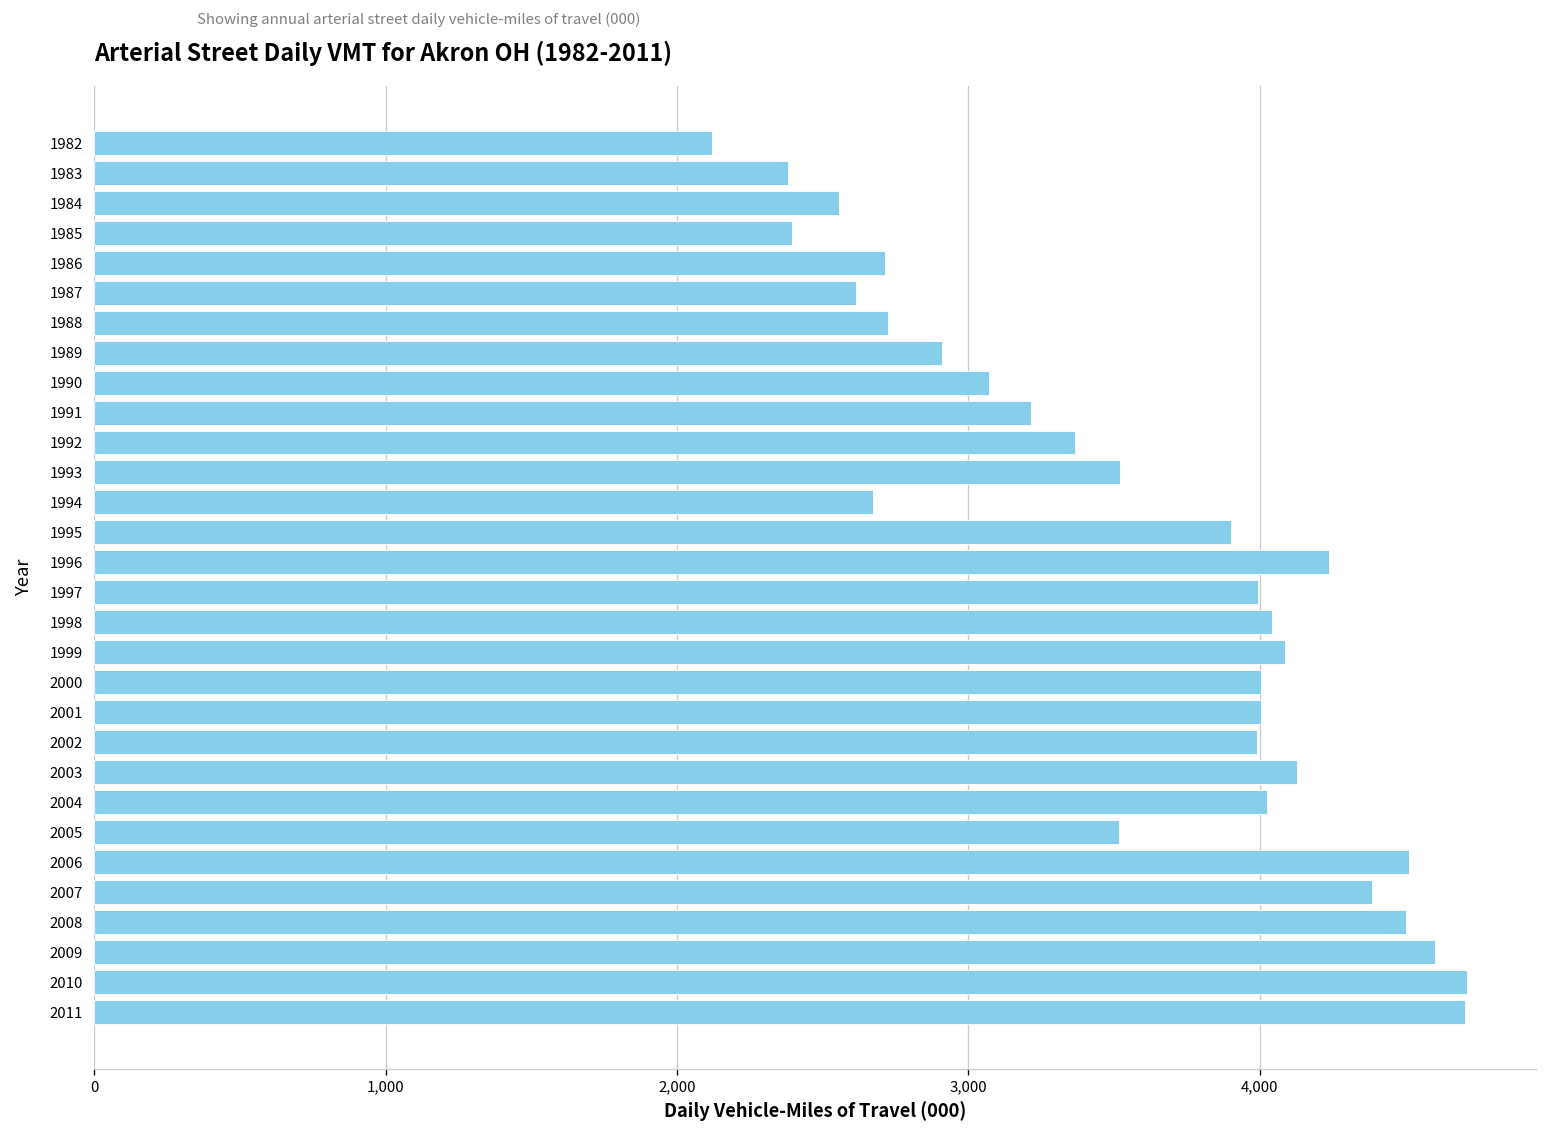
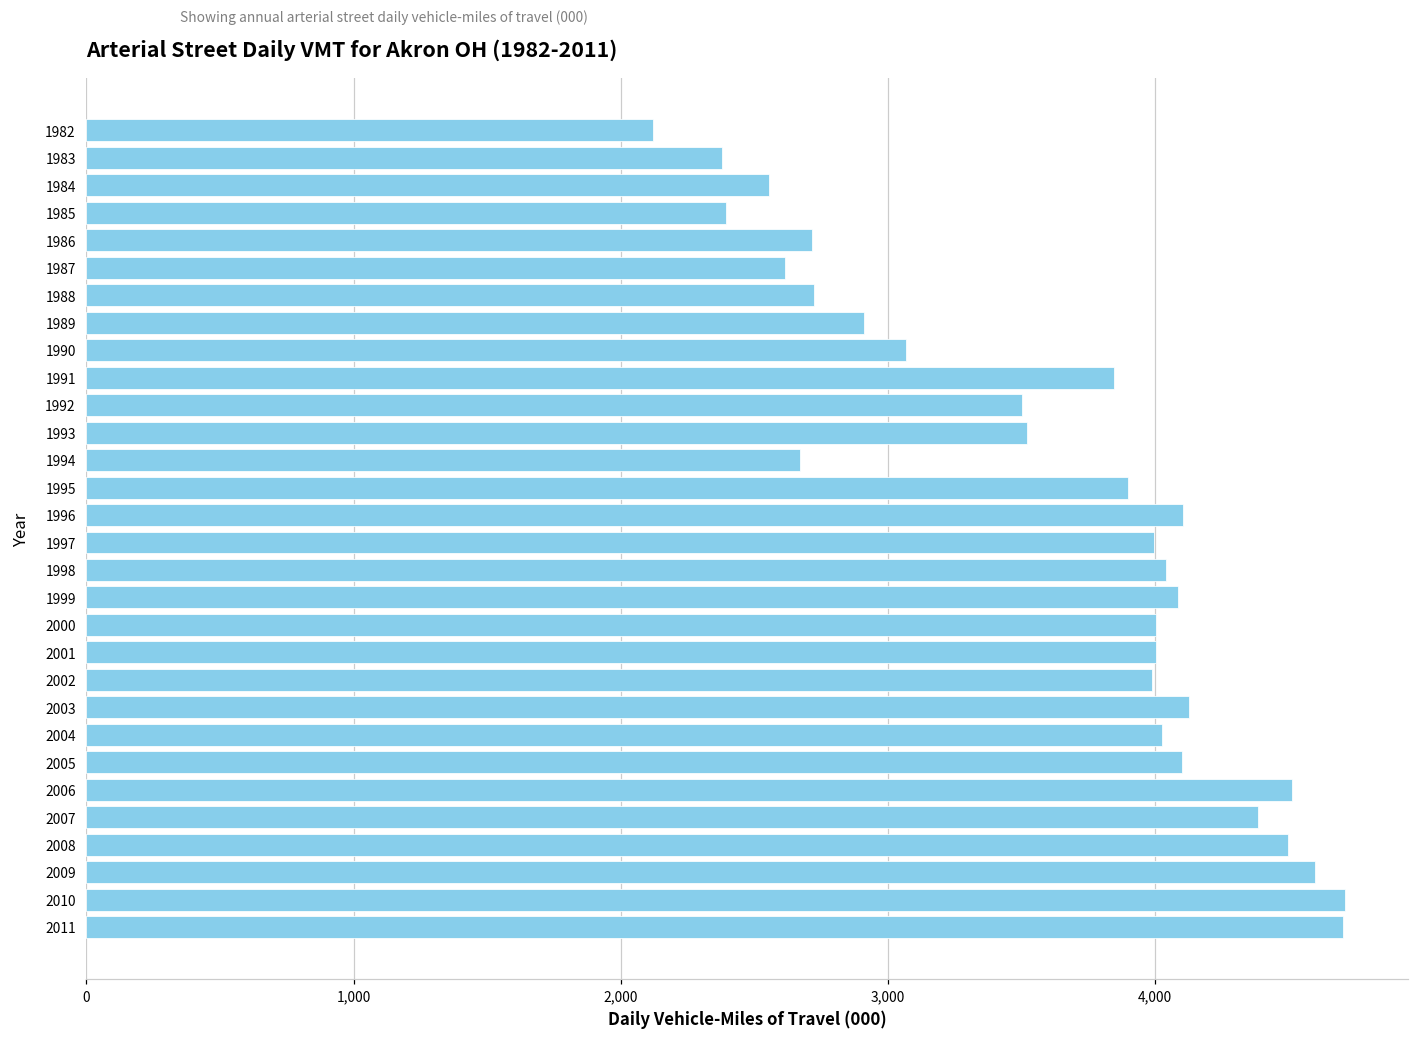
1991: 3,220 -> 3,850
1992: 3,370 -> 3,500
1996: 4,240 -> 4,110
2005: 3,520 -> 4,100
